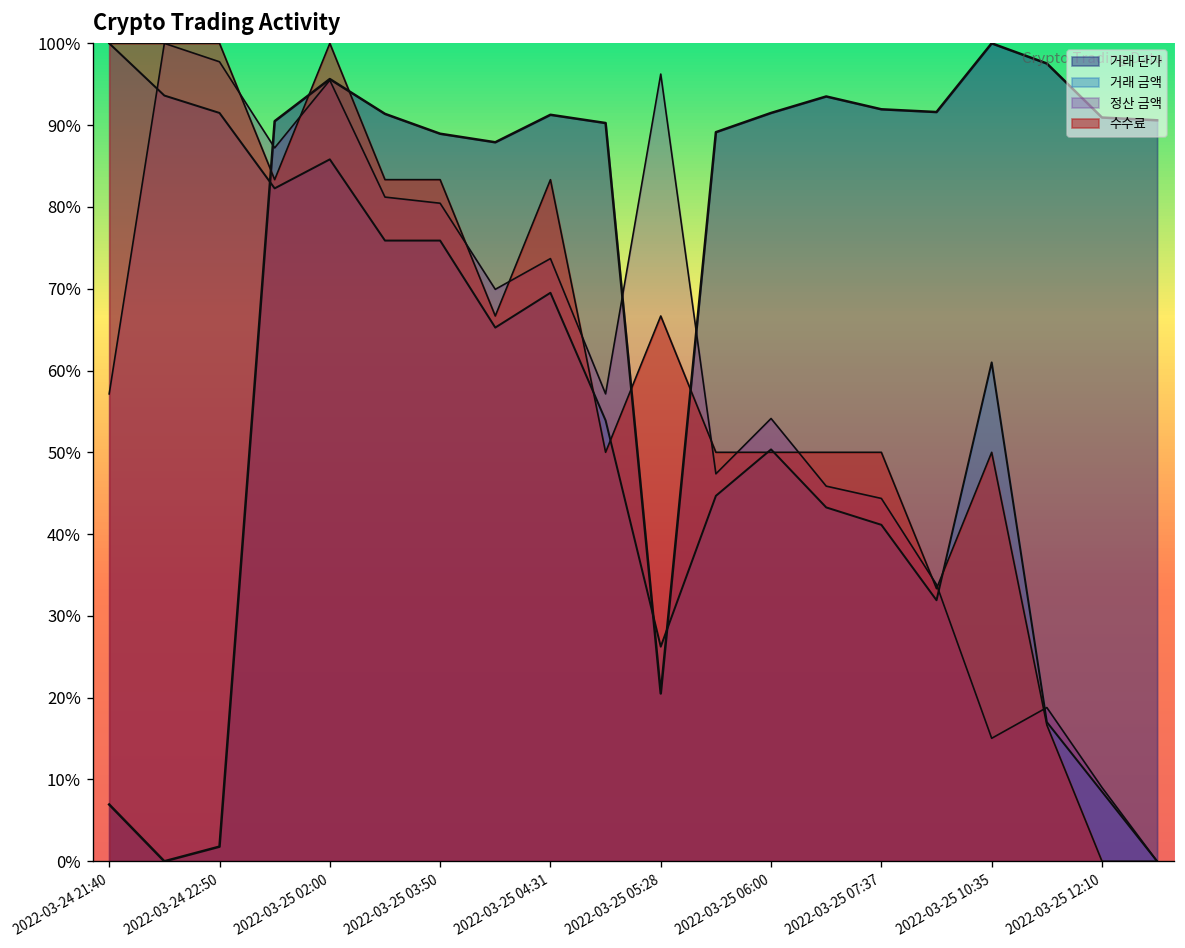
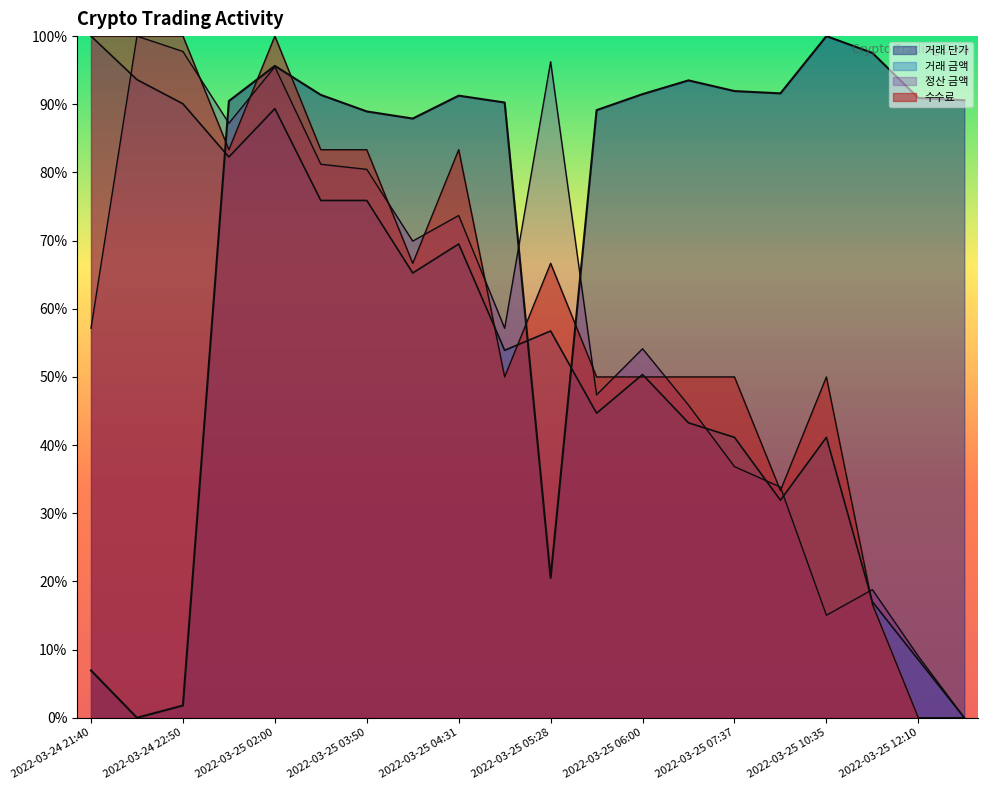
거래 금액, 2022-03-24 22:50: 91% -> 90%
거래 금액, 2022-03-25 02:00: 86% -> 89%
거래 금액, 2022-03-25 05:28: 26% -> 57%
정산 금액, 2022-03-25 07:37: 44% -> 37%
거래 금액, 2022-03-25 10:35: 61% -> 41%
